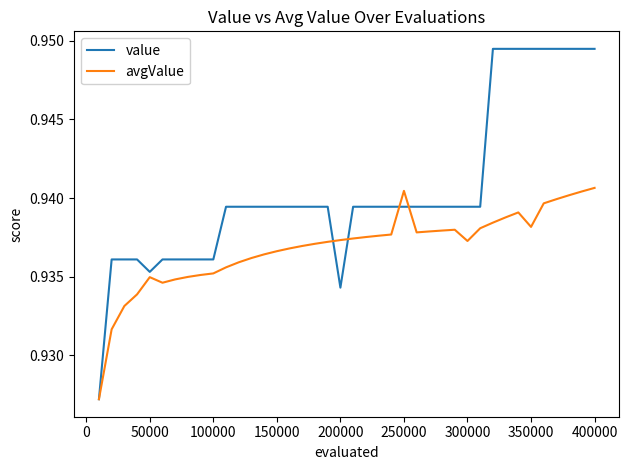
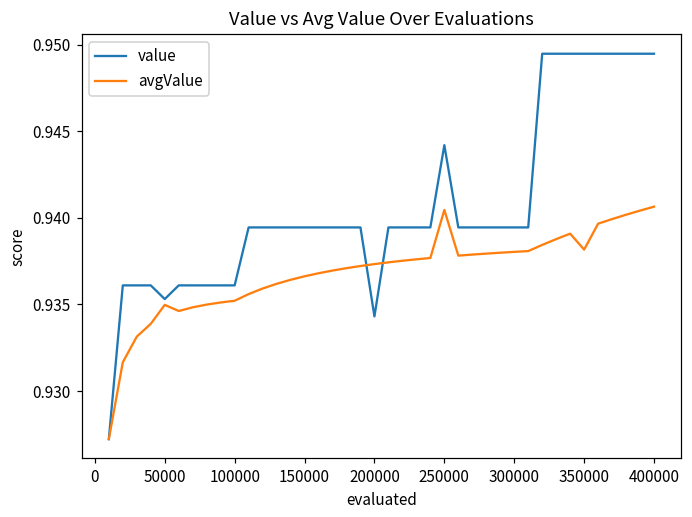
value, 250000: 0.9394 -> 0.9442
avgValue, 300000: 0.9373 -> 0.9380
